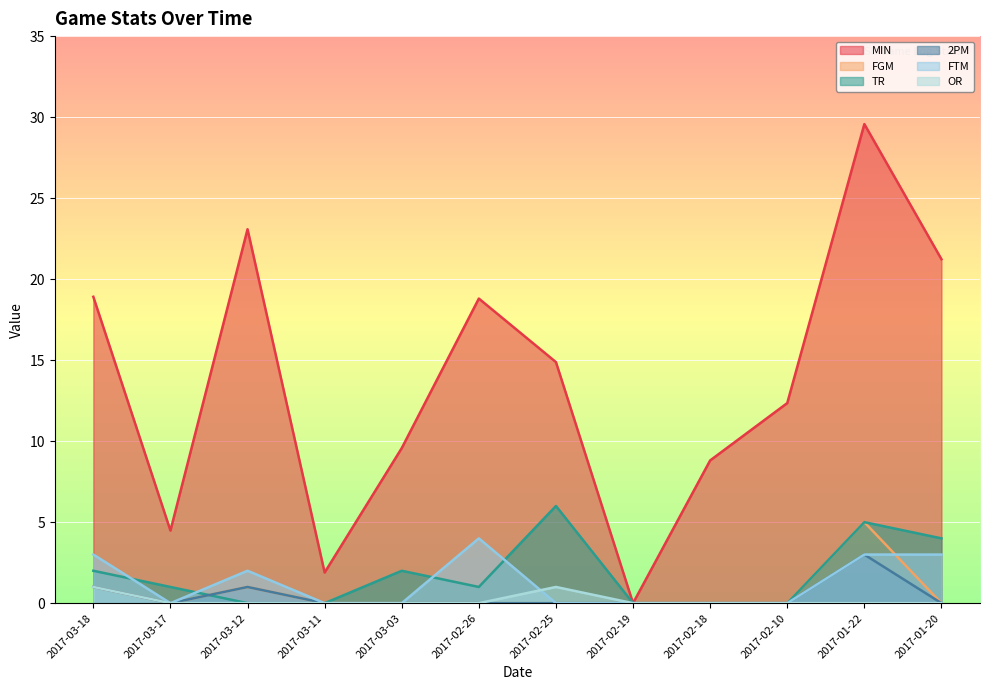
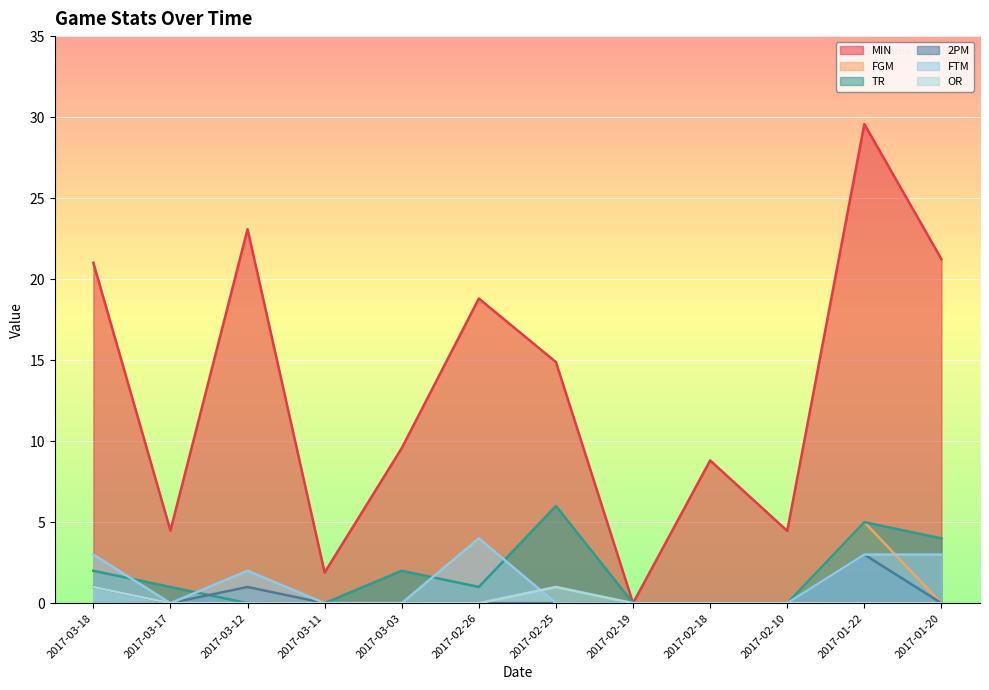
MIN, 2017-03-18: 18.9 -> 21.0
MIN, 2017-02-10: 12.4 -> 4.5
